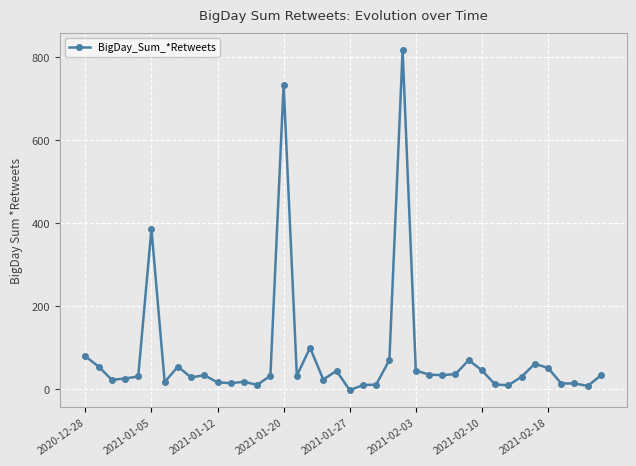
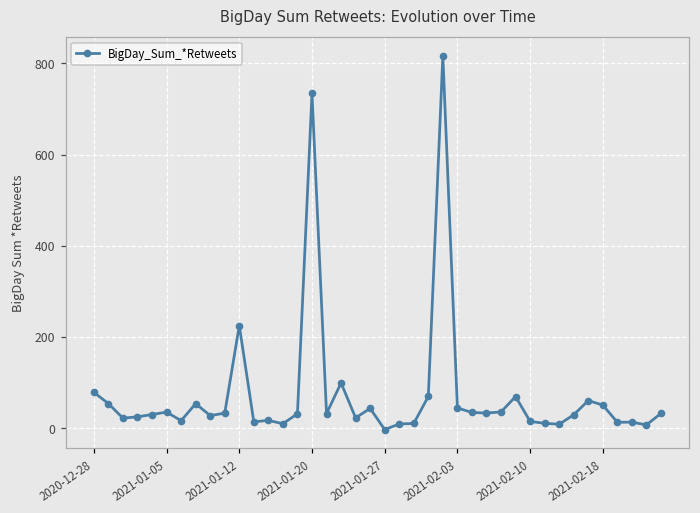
2021-01-05: 390 -> 40
2021-01-12: 20 -> 230
2021-02-10: 40 -> 20
